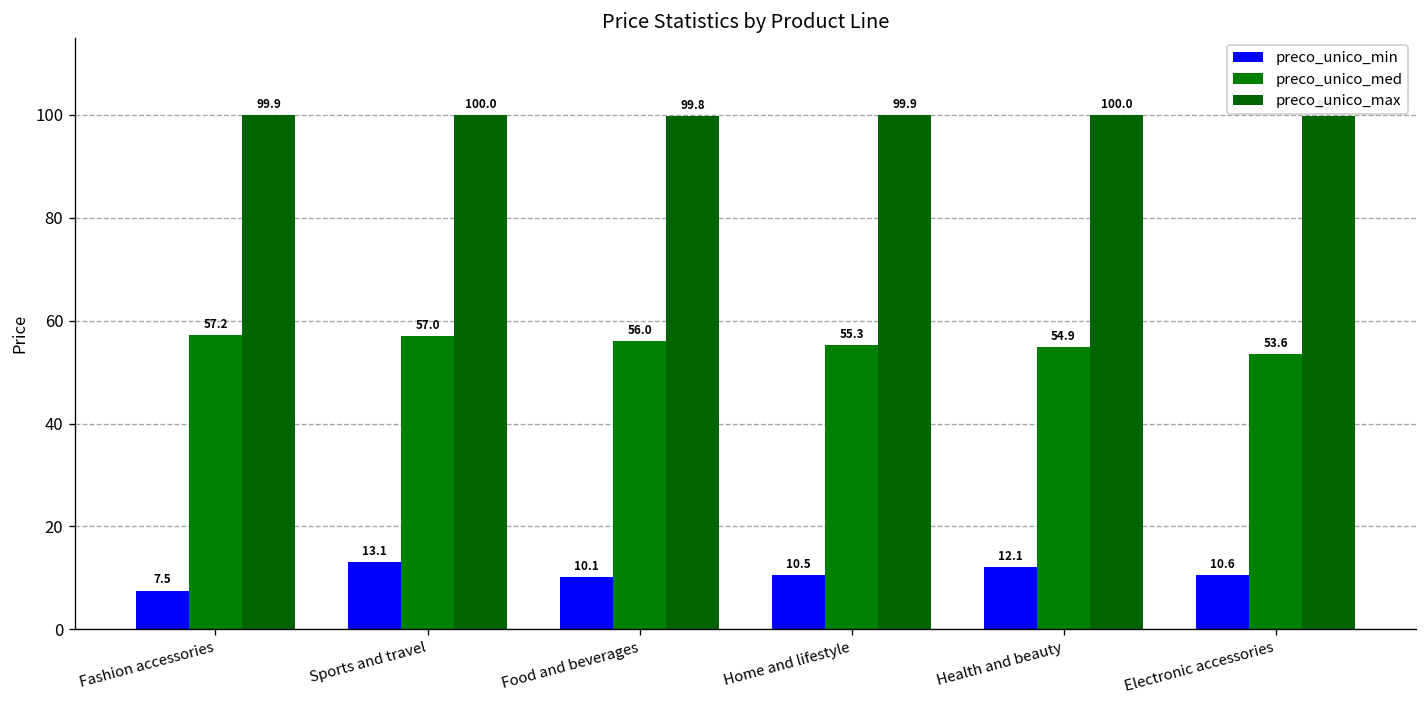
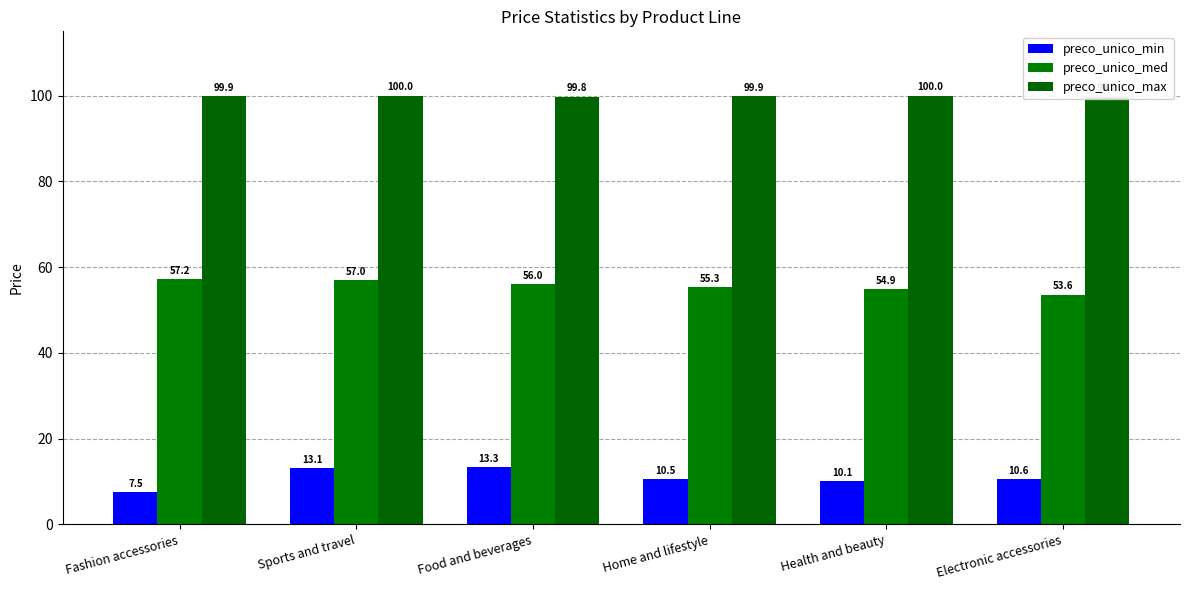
preco_unico_min, Food and beverages: 10.1 -> 13.3
preco_unico_min, Health and beauty: 12.1 -> 10.1
